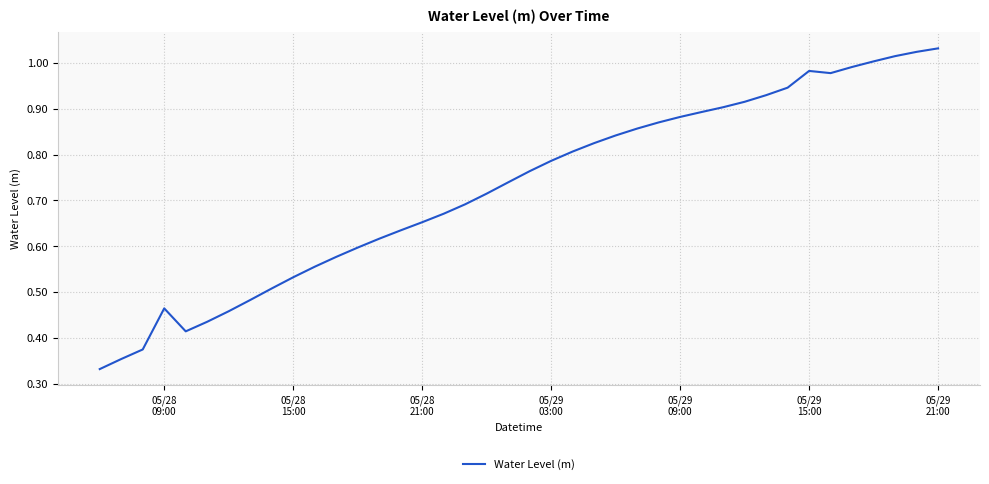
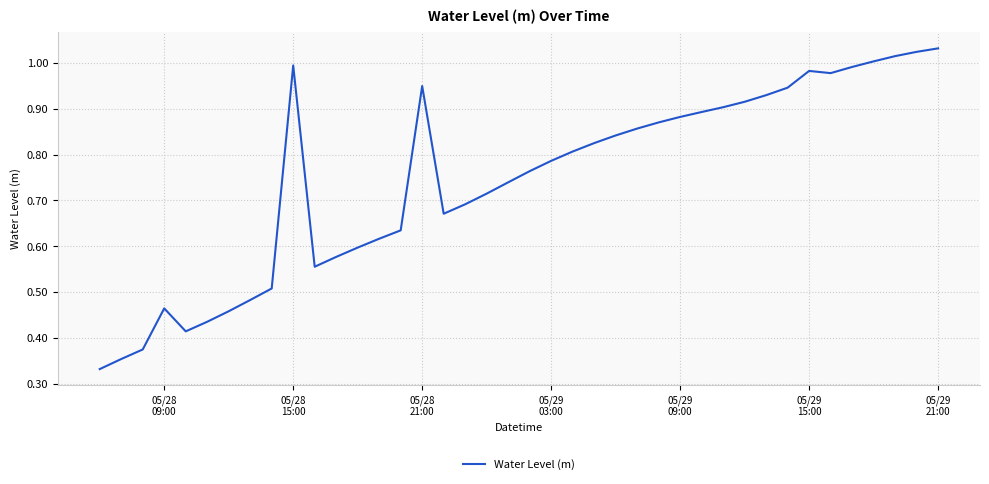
05/28 15:00: 0.53 -> 0.99
05/28 21:00: 0.65 -> 0.95
